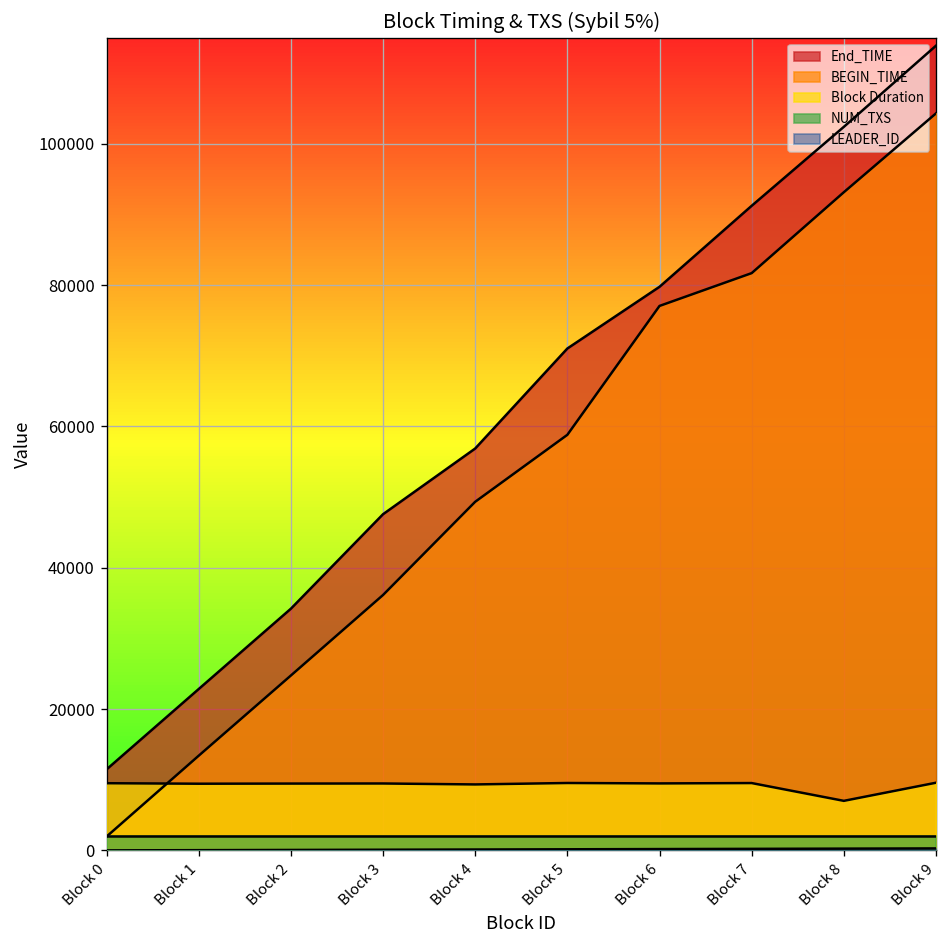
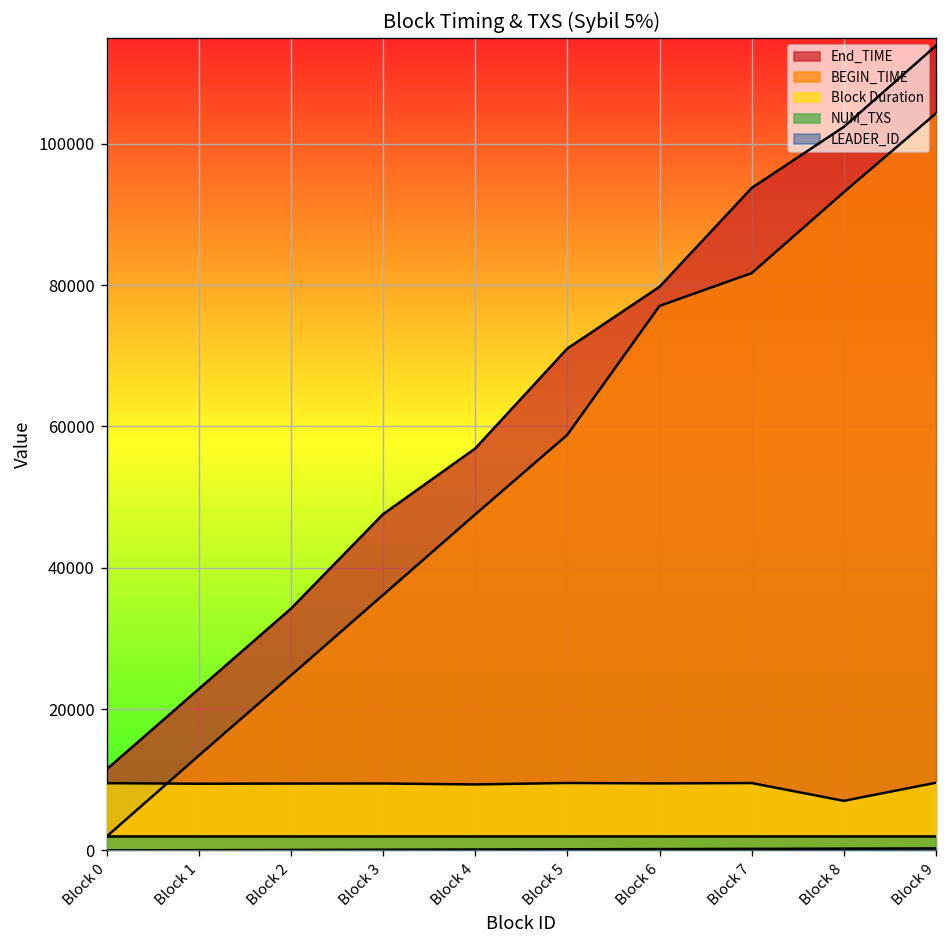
BEGIN_TIME, Block 4: 49000 -> 48000
End_TIME, Block 7: 91000 -> 94000
